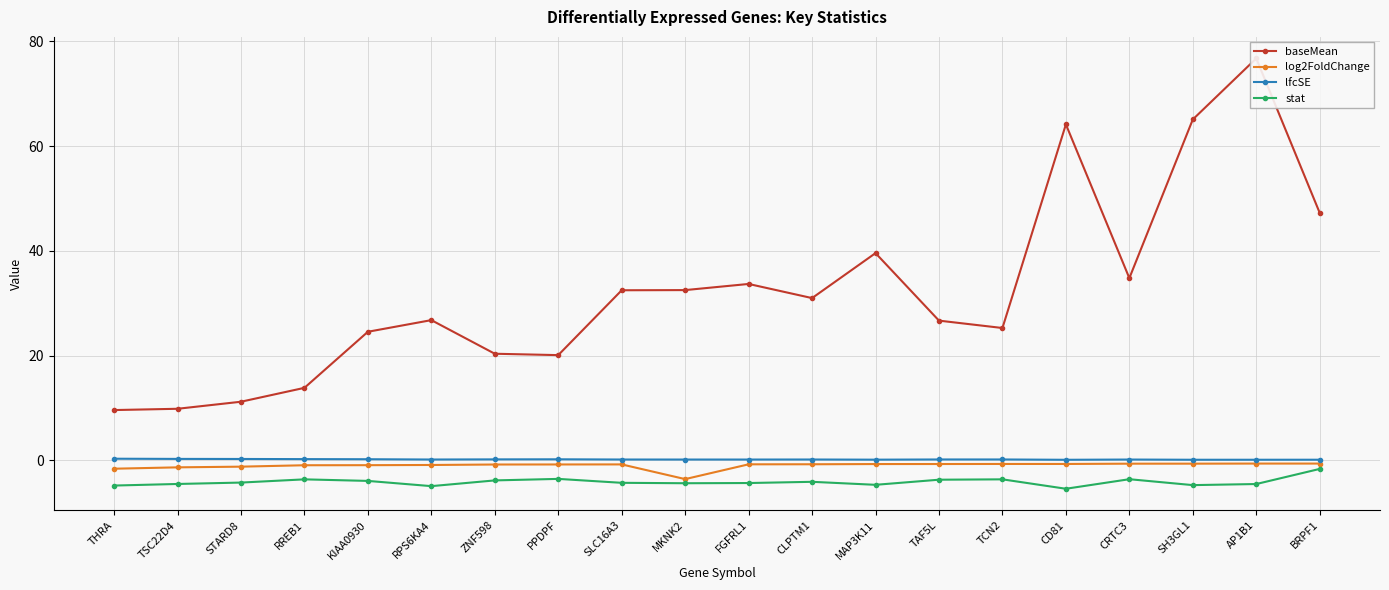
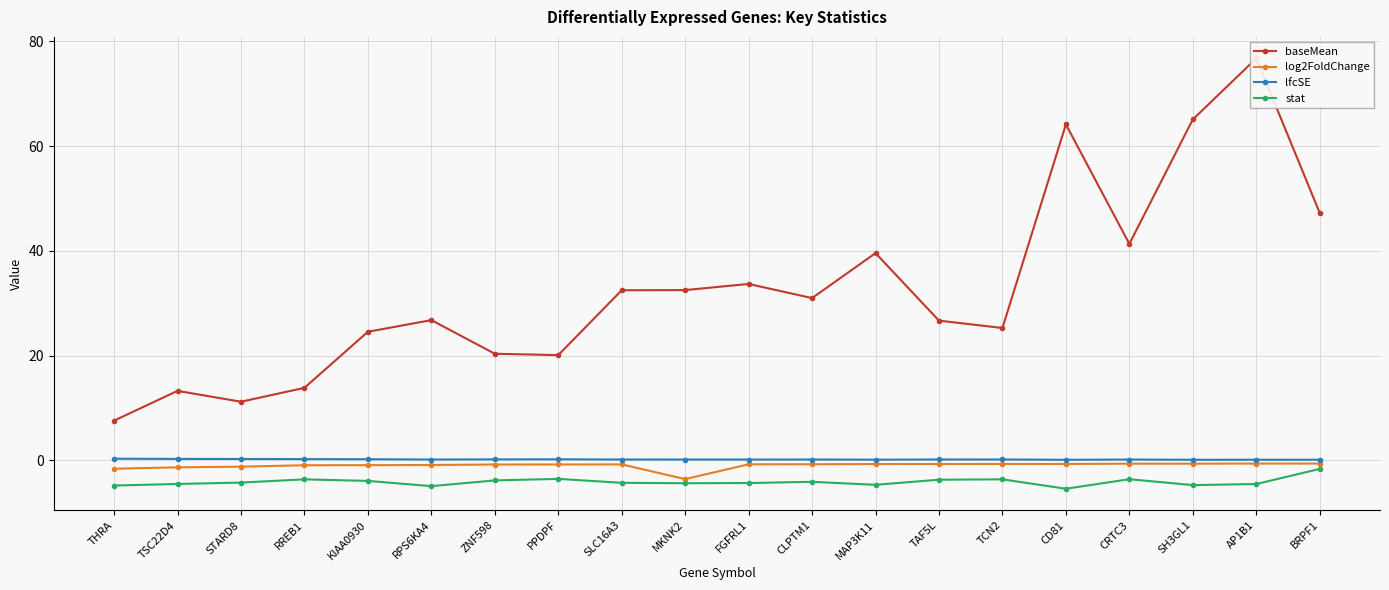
baseMean, THRA: 10 -> 8
baseMean, TSC22D4: 10 -> 13
baseMean, CRTC3: 35 -> 41
